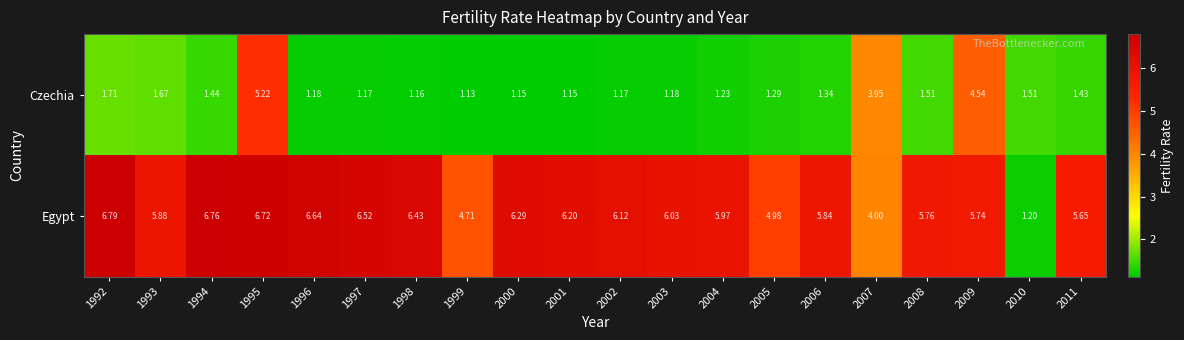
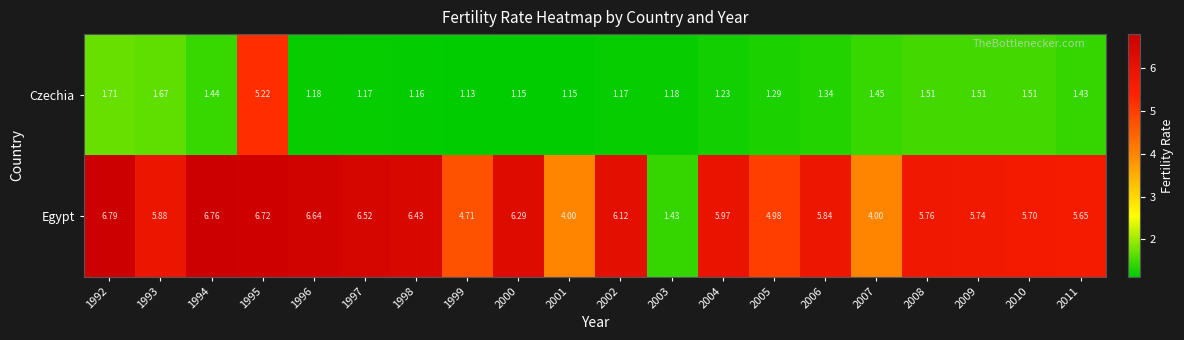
Czechia, 2007: 3.95 -> 1.45
Czechia, 2009: 4.54 -> 1.51
Egypt, 2001: 6.20 -> 4.00
Egypt, 2003: 6.03 -> 1.43
Egypt, 2010: 1.20 -> 5.70
